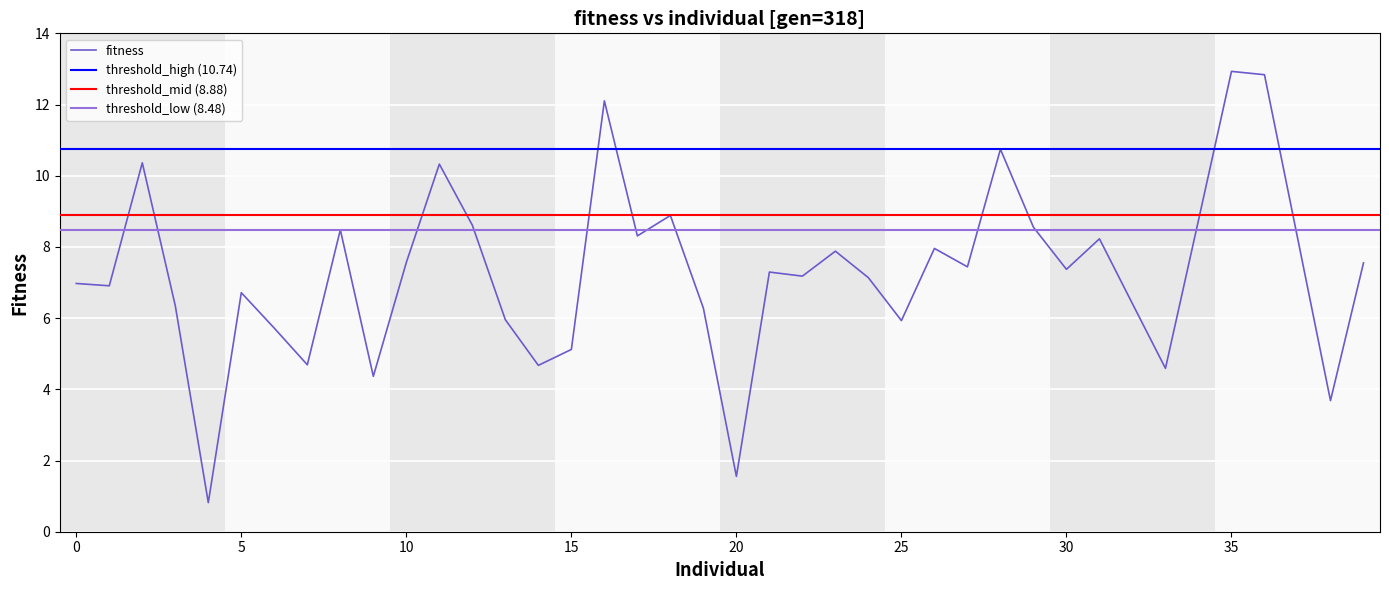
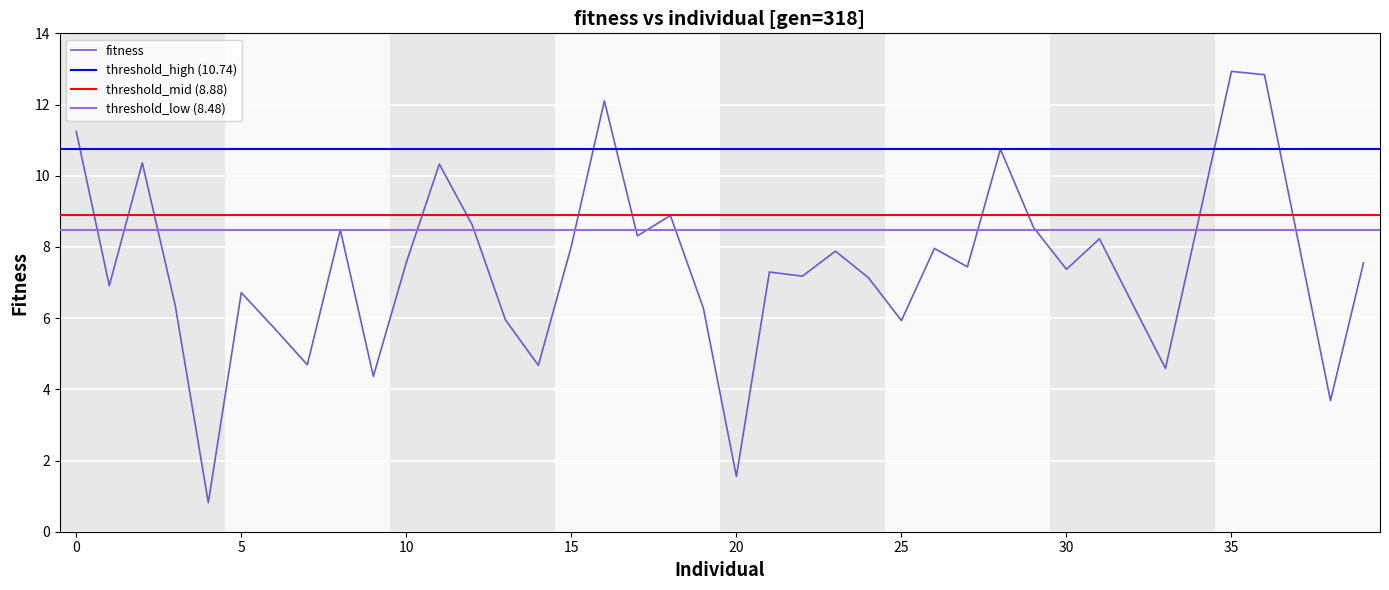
0: 7.0 -> 11.2
15: 5.1 -> 8.0
